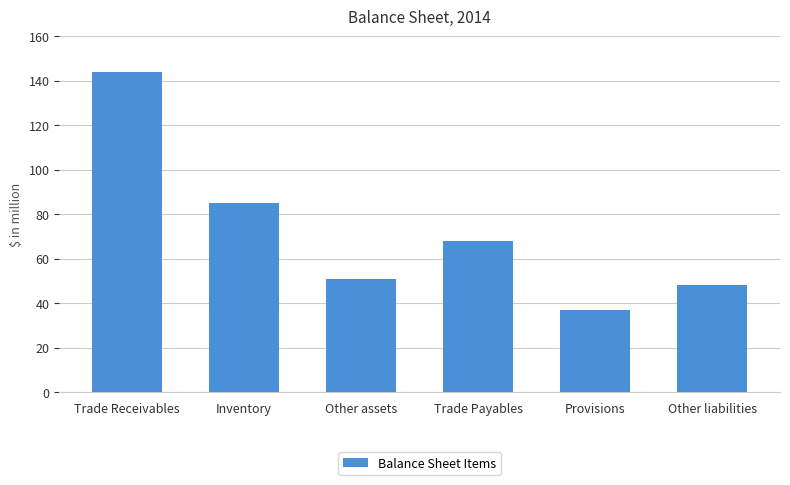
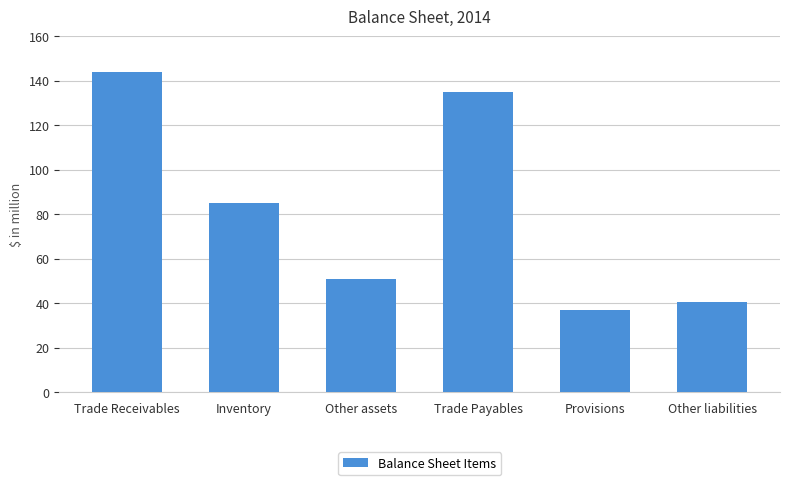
Trade Payables: 68 -> 135
Other liabilities: 48 -> 40
